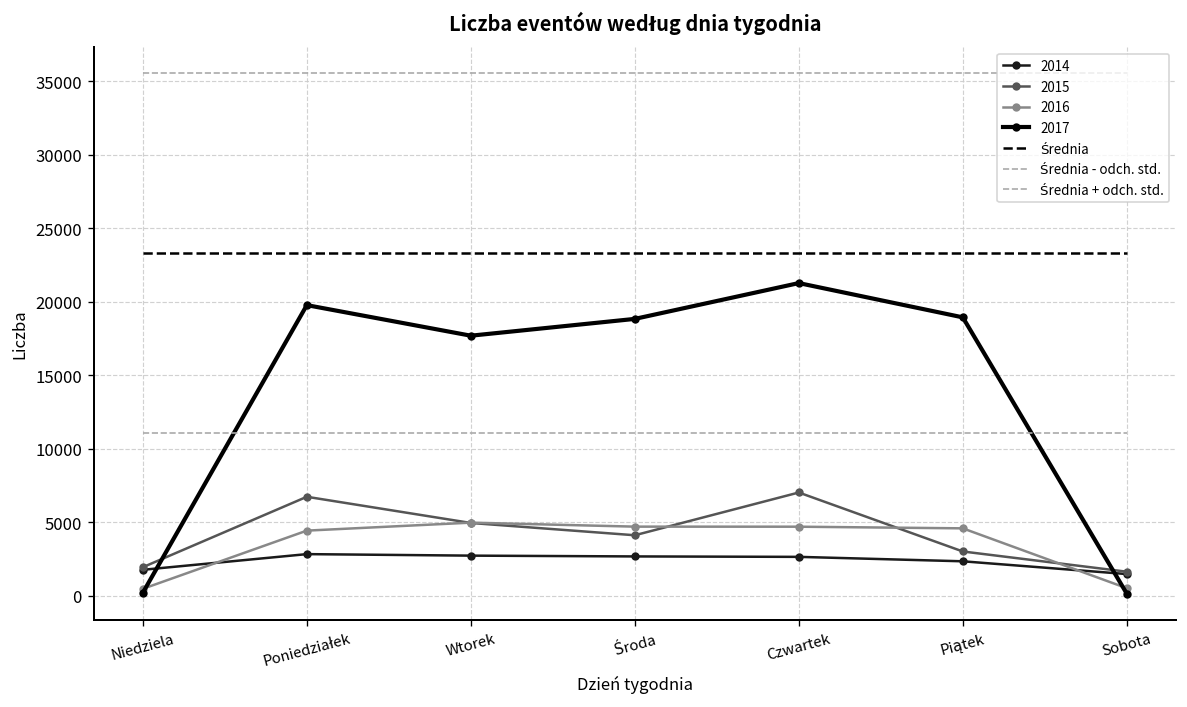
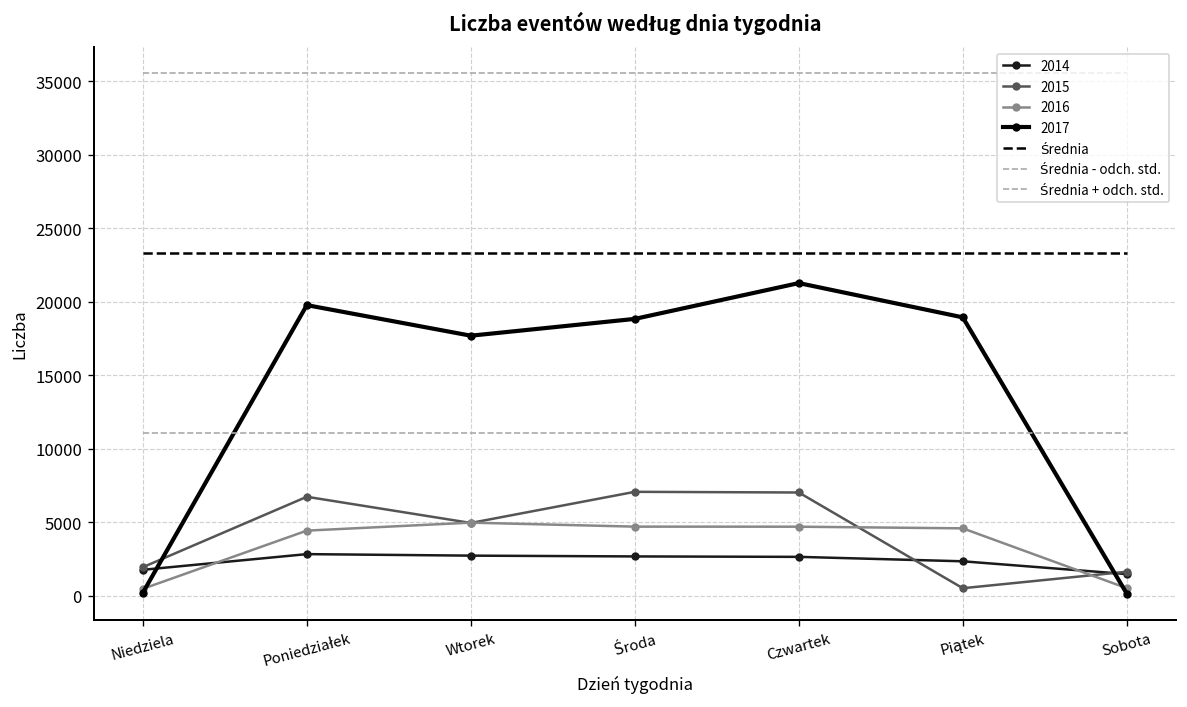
2015, Środa: 4100 -> 7100
2015, Piątek: 3000 -> 500
